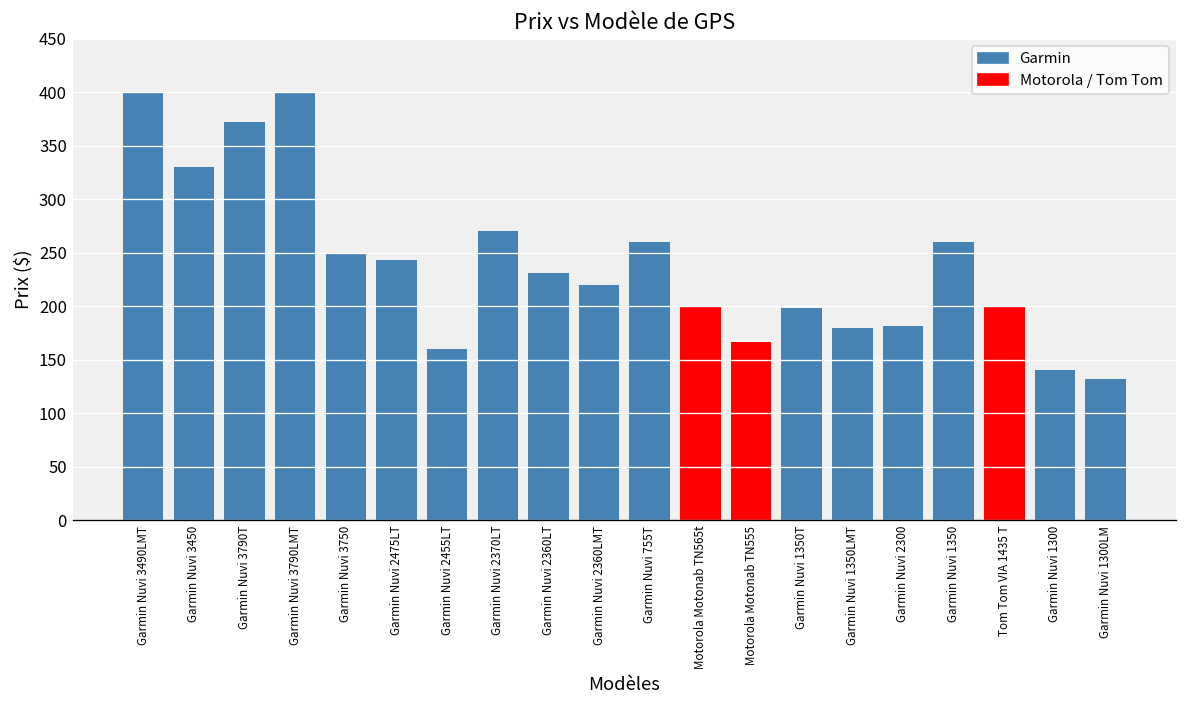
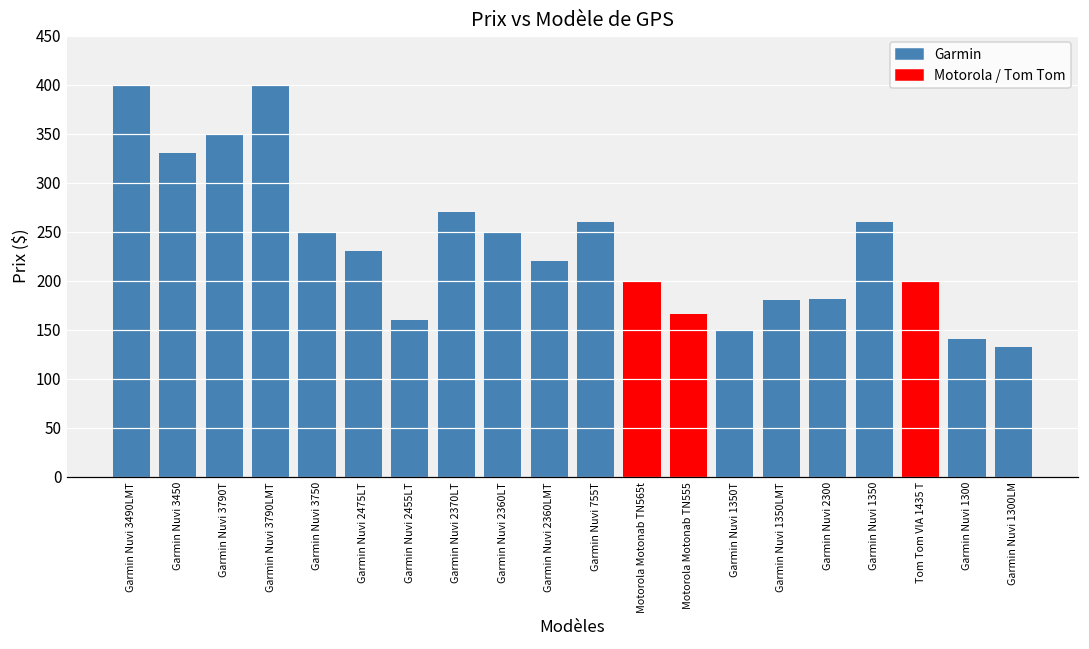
Garmin Nuvi 3790T: 370 -> 350
Garmin Nuvi 2475LT: 240 -> 230
Garmin Nuvi 2360LT: 230 -> 250
Garmin Nuvi 1350T: 200 -> 150
